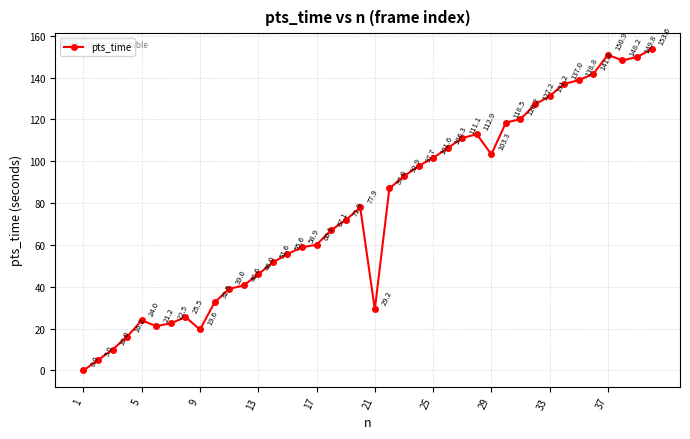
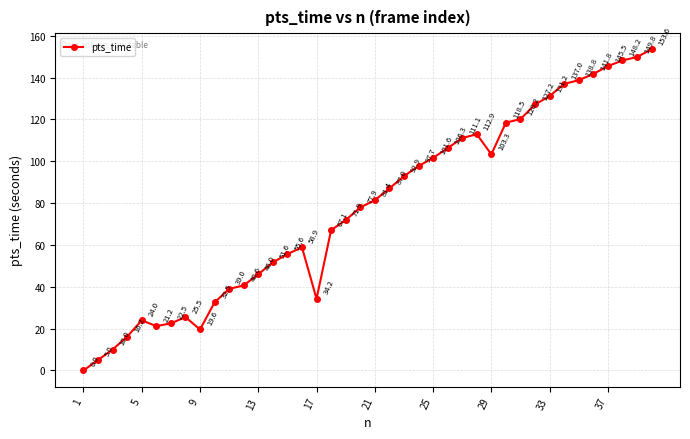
17: 60.1 -> 34.2
21: 29.2 -> 81.4
37: 150.9 -> 145.5
